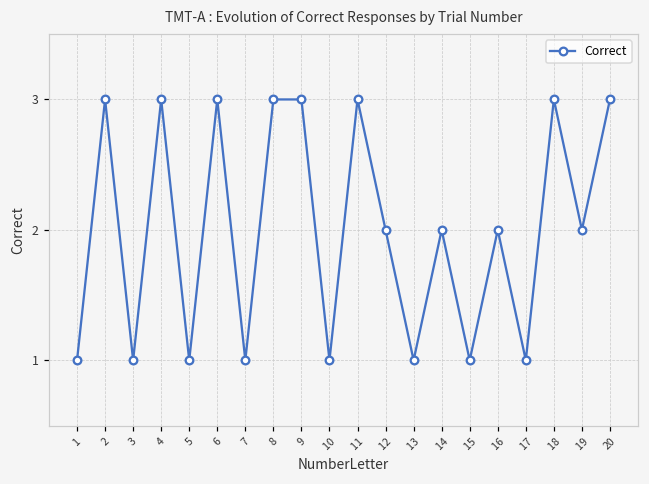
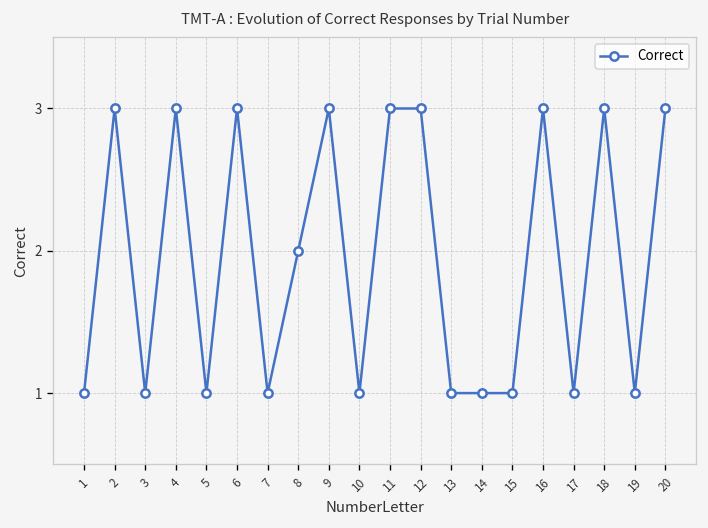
8: 3 -> 2
12: 2 -> 3
14: 2 -> 1
16: 2 -> 3
19: 2 -> 1
